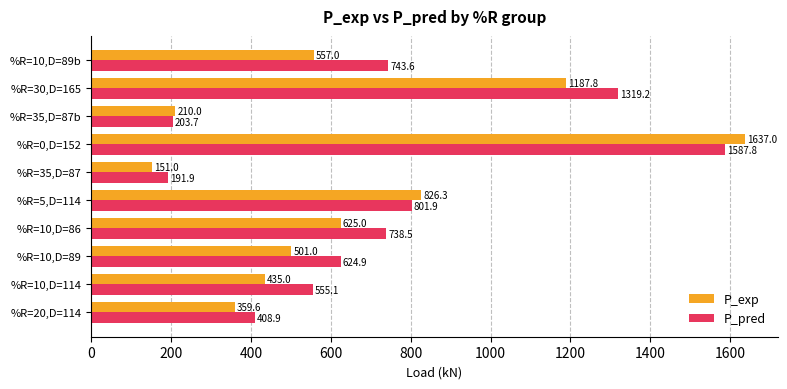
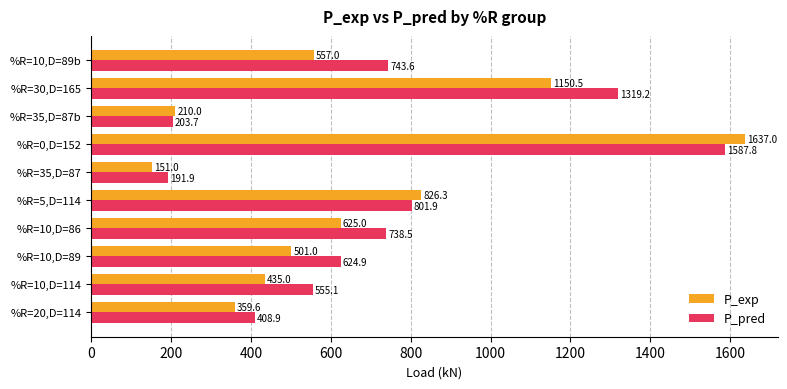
P_exp, %R=30,D=165: 1187.8 -> 1150.5
